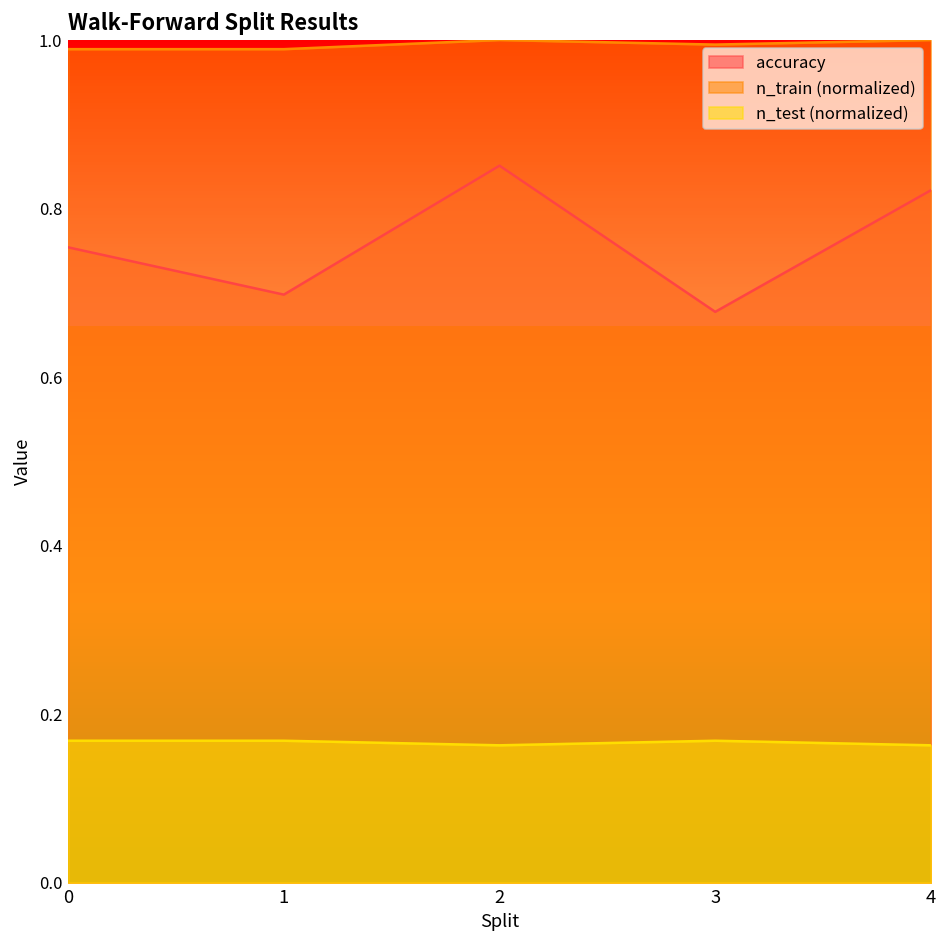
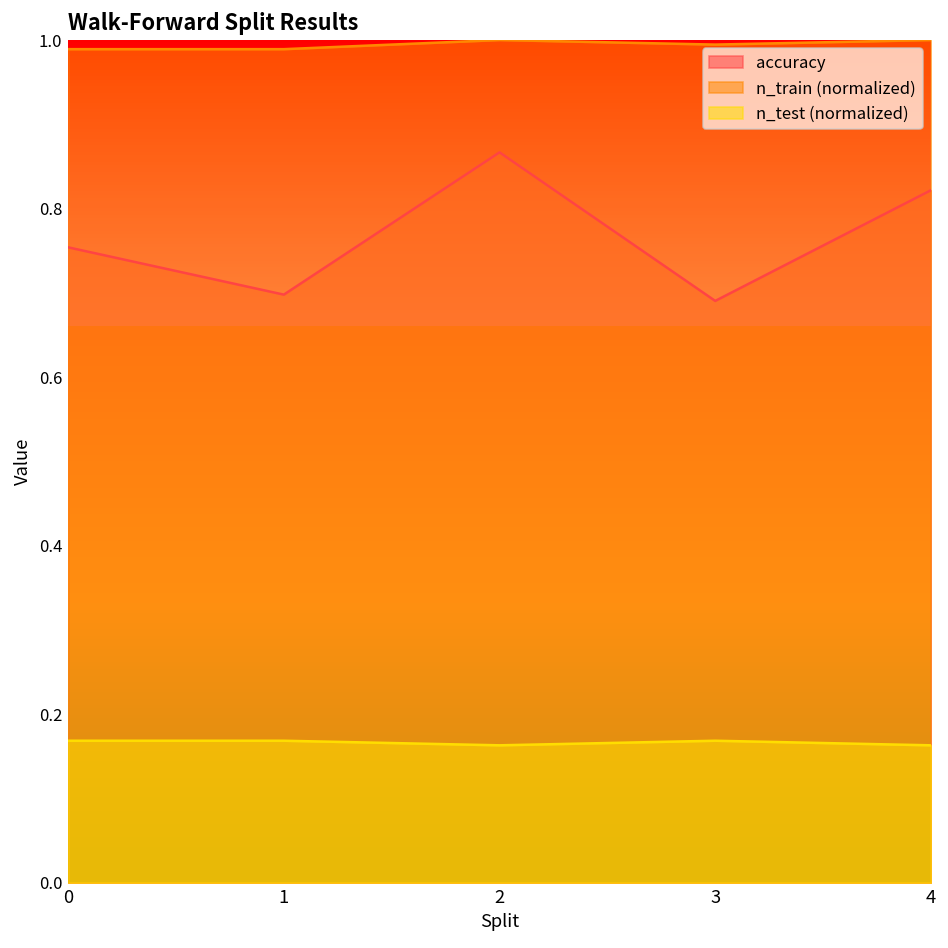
accuracy, 2: 0.85 -> 0.87
accuracy, 3: 0.68 -> 0.69
